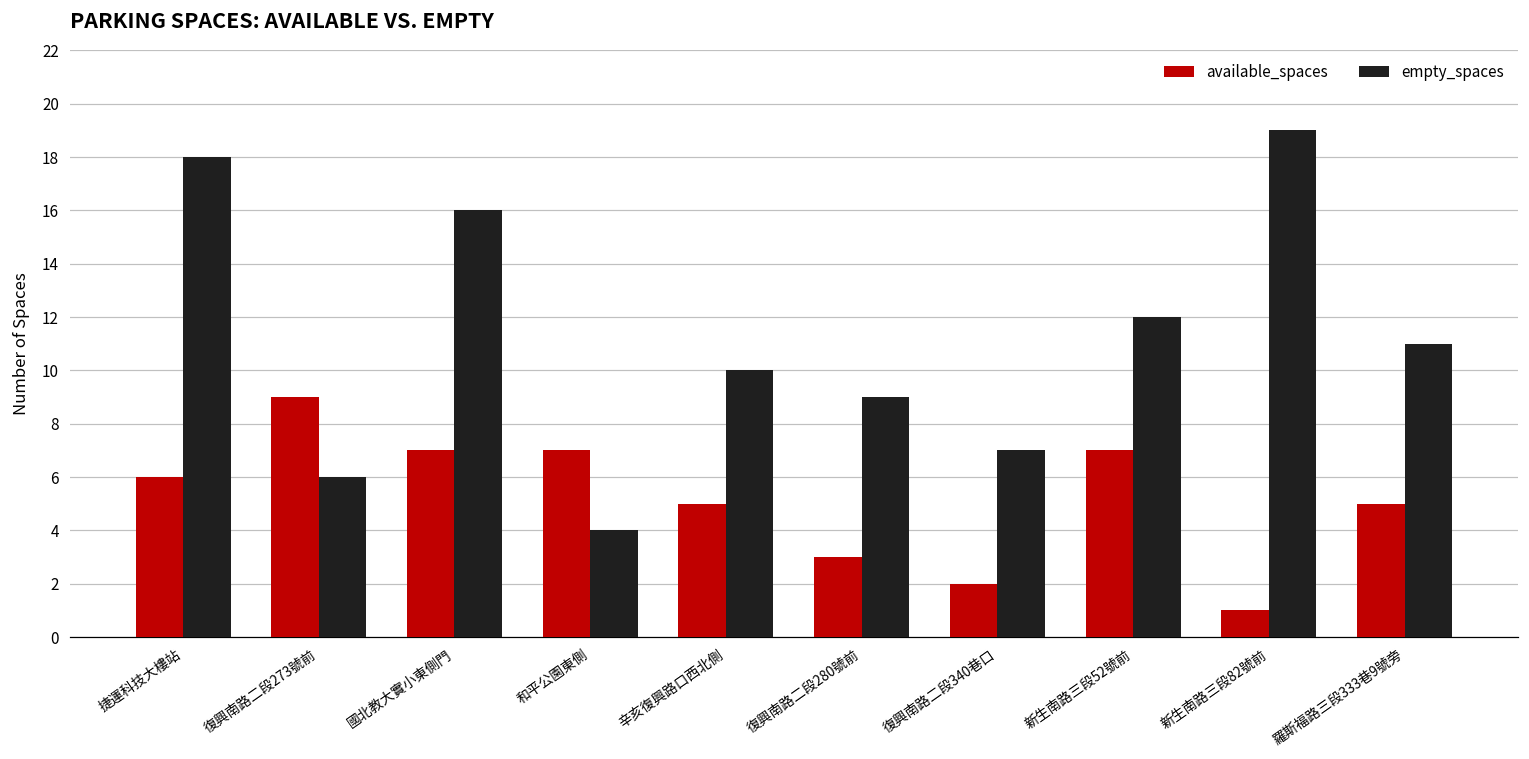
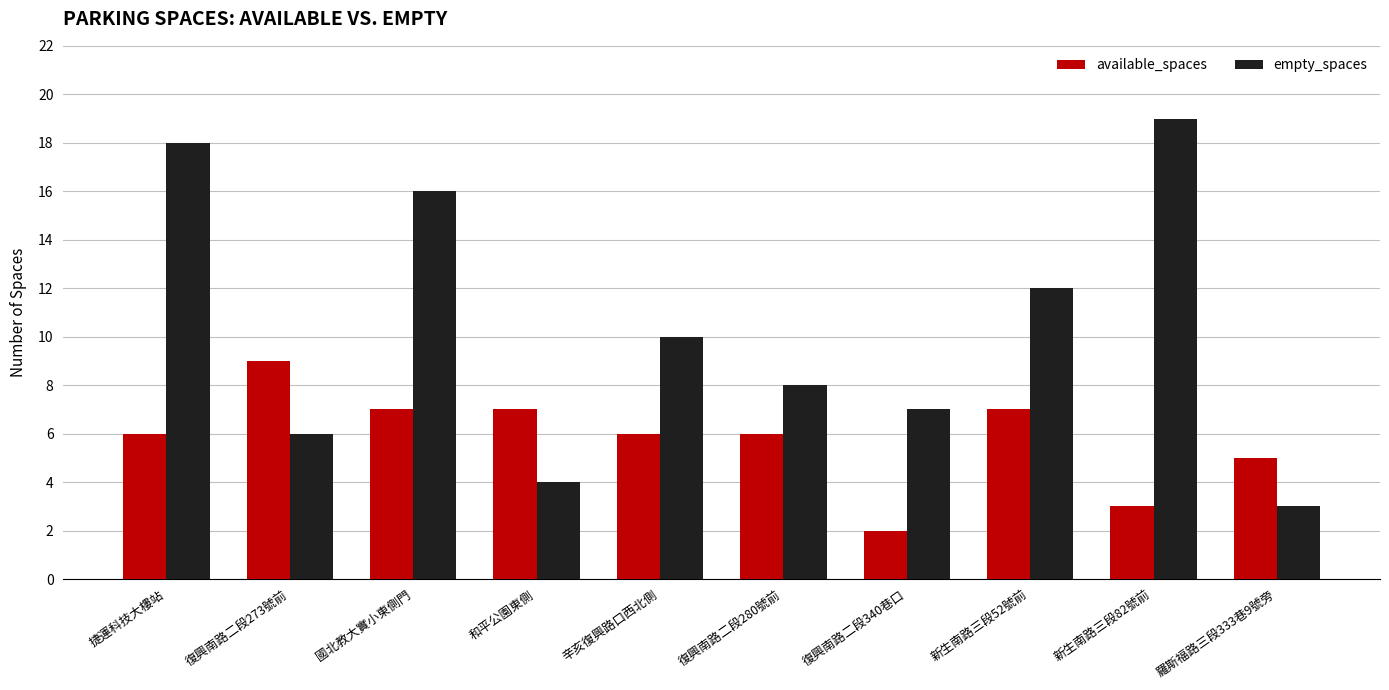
available_spaces, 辛亥復興路口西北側: 5 -> 6
available_spaces, 復興南路二段280號前: 3 -> 6
empty_spaces, 復興南路二段280號前: 9 -> 8
available_spaces, 新生南路三段82號前: 1 -> 3
empty_spaces, 羅斯福路三段333巷9號旁: 11 -> 3
